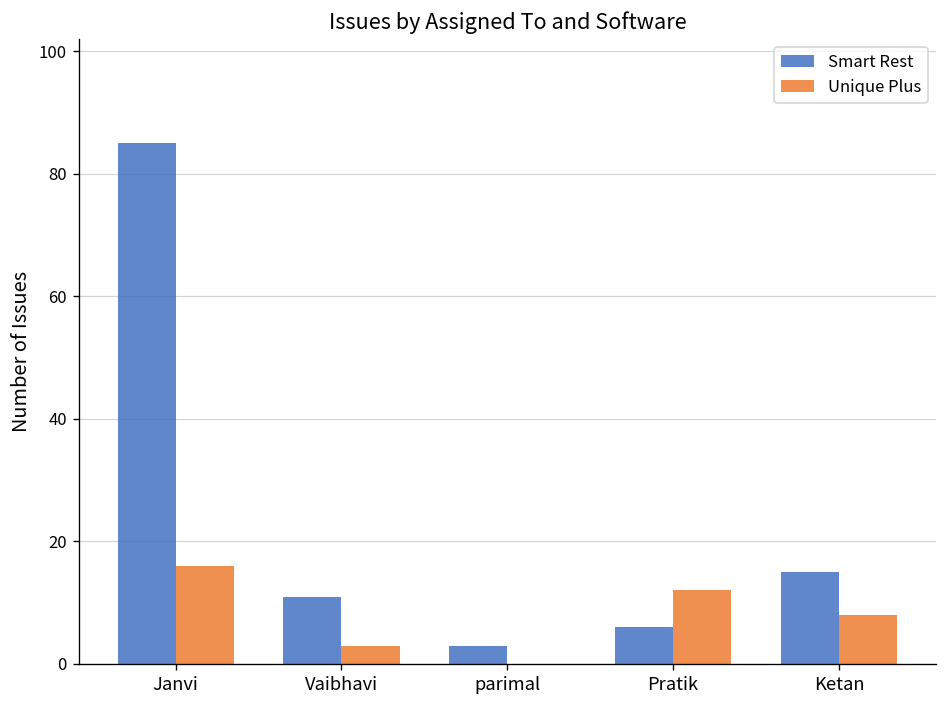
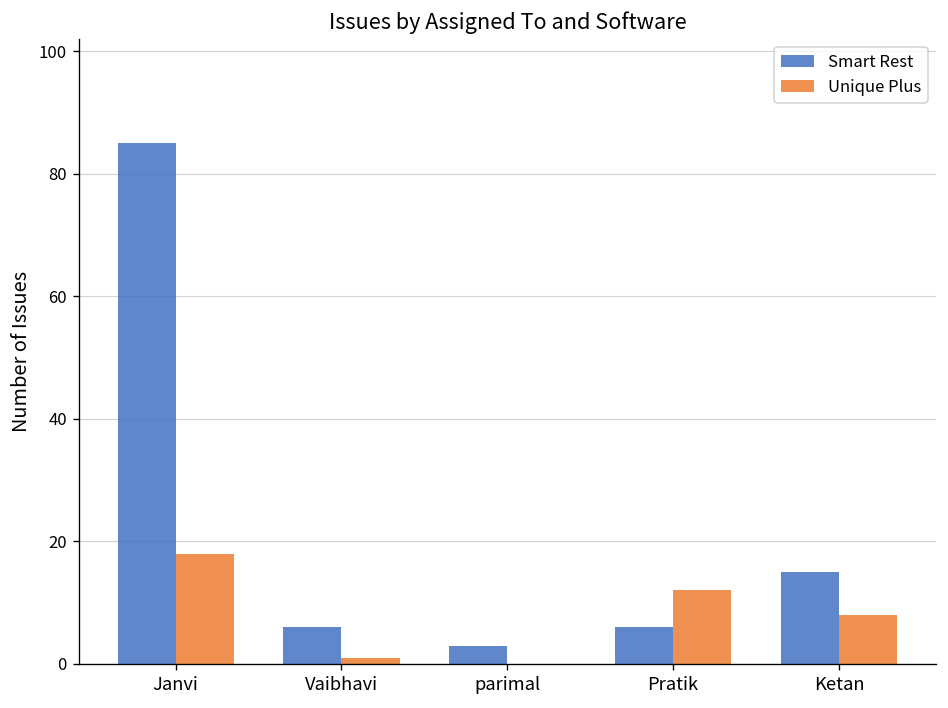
Unique Plus, Janvi: 16 -> 18
Smart Rest, Vaibhavi: 11 -> 6
Unique Plus, Vaibhavi: 3 -> 1
